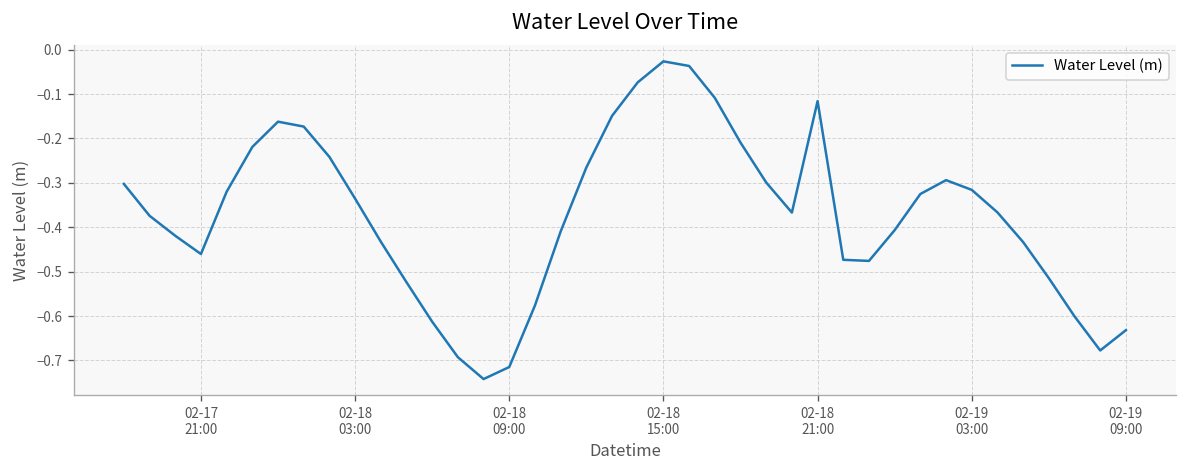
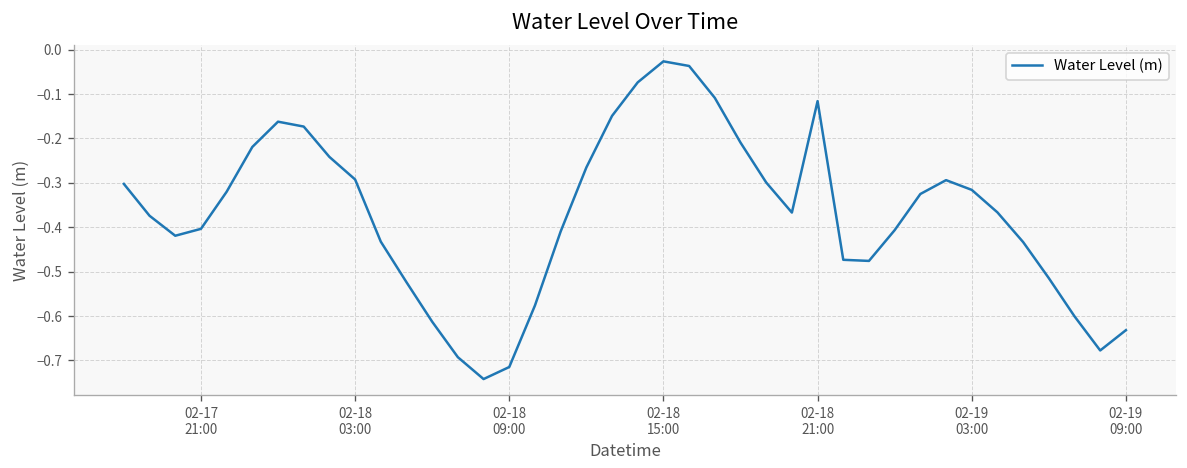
02-17 21:00: -0.46 -> -0.40
02-18 03:00: -0.34 -> -0.29
